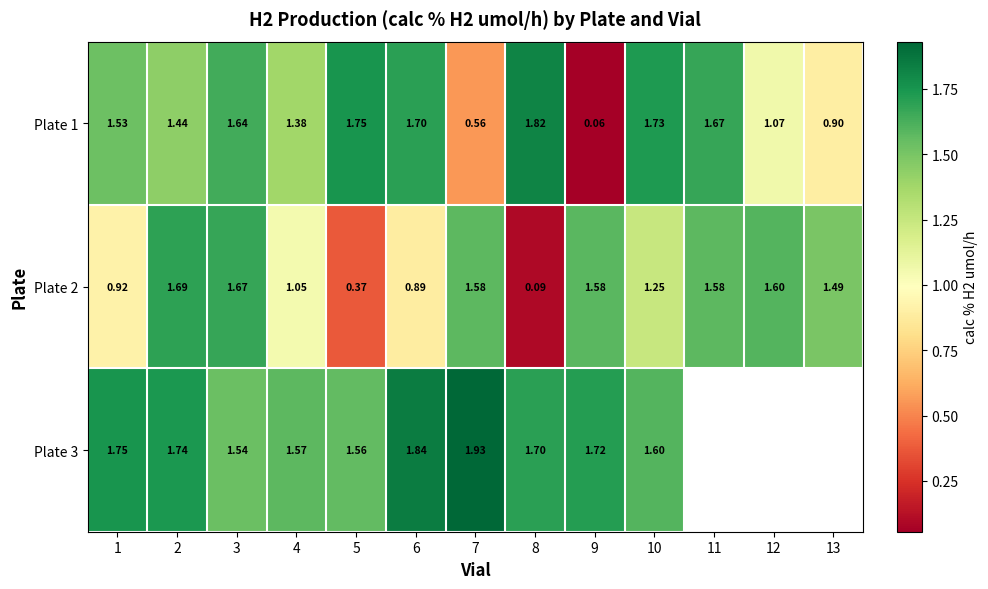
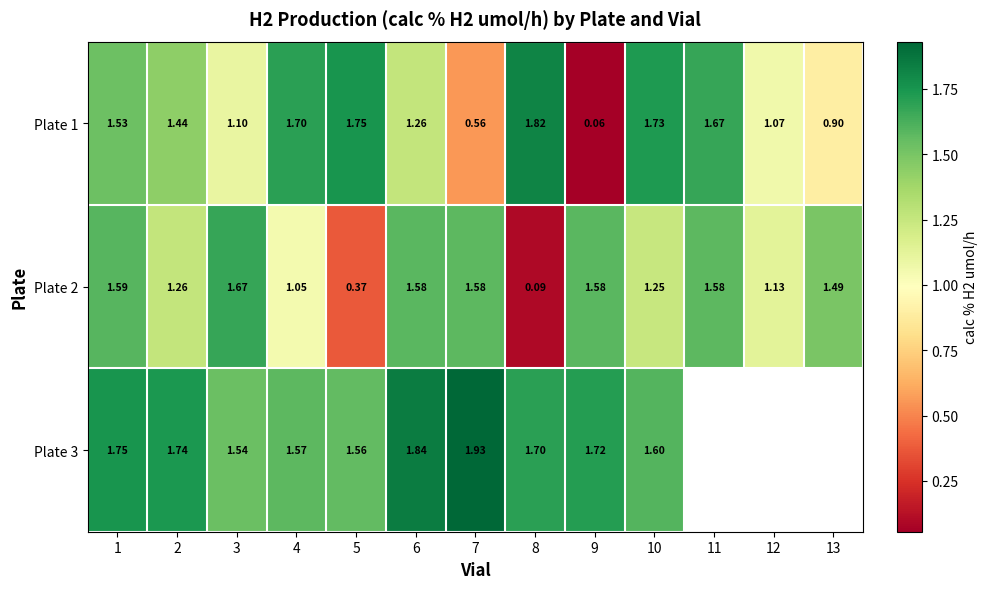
Plate 1, 3: 1.64 -> 1.10
Plate 1, 4: 1.38 -> 1.70
Plate 1, 6: 1.70 -> 1.26
Plate 2, 1: 0.92 -> 1.59
Plate 2, 2: 1.69 -> 1.26
Plate 2, 6: 0.89 -> 1.58
Plate 2, 12: 1.60 -> 1.13
